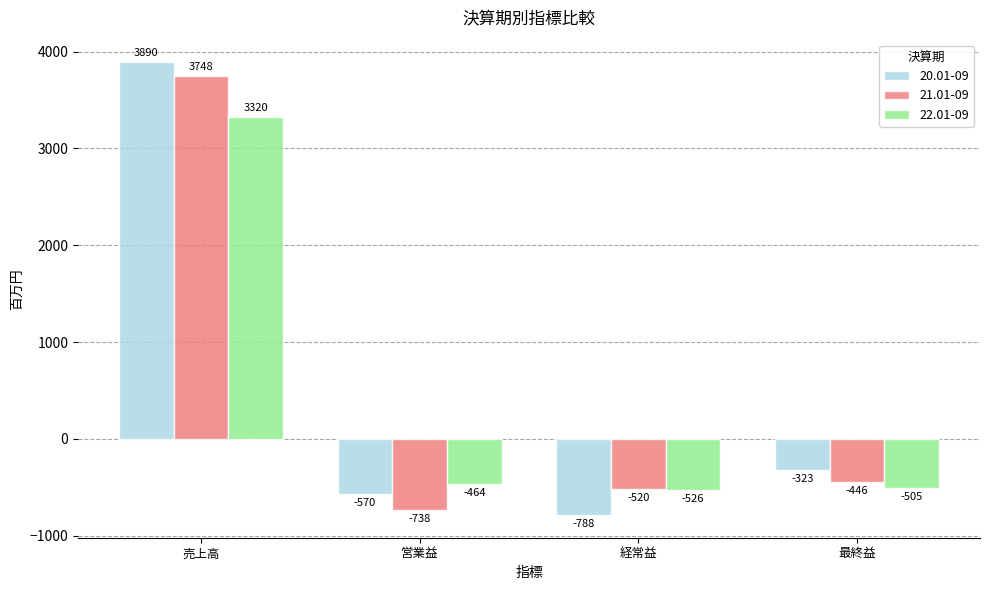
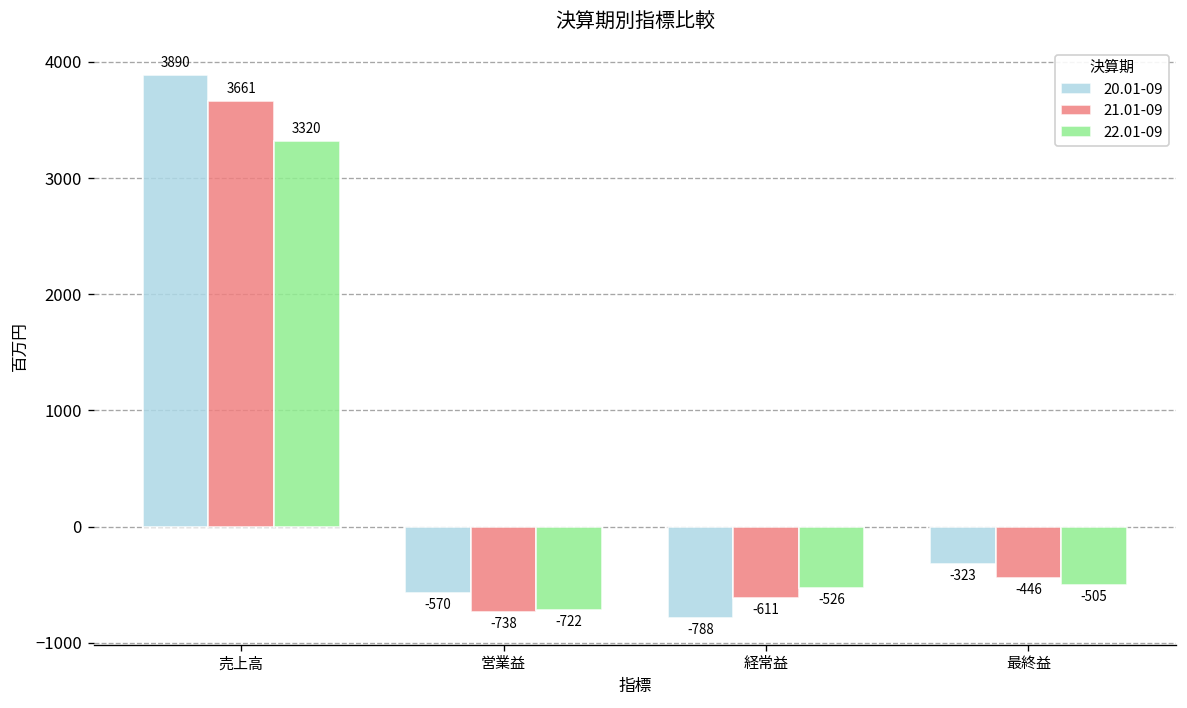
21.01-09, 売上高: 3748 -> 3661
22.01-09, 営業益: -464 -> -722
21.01-09, 経常益: -520 -> -611
